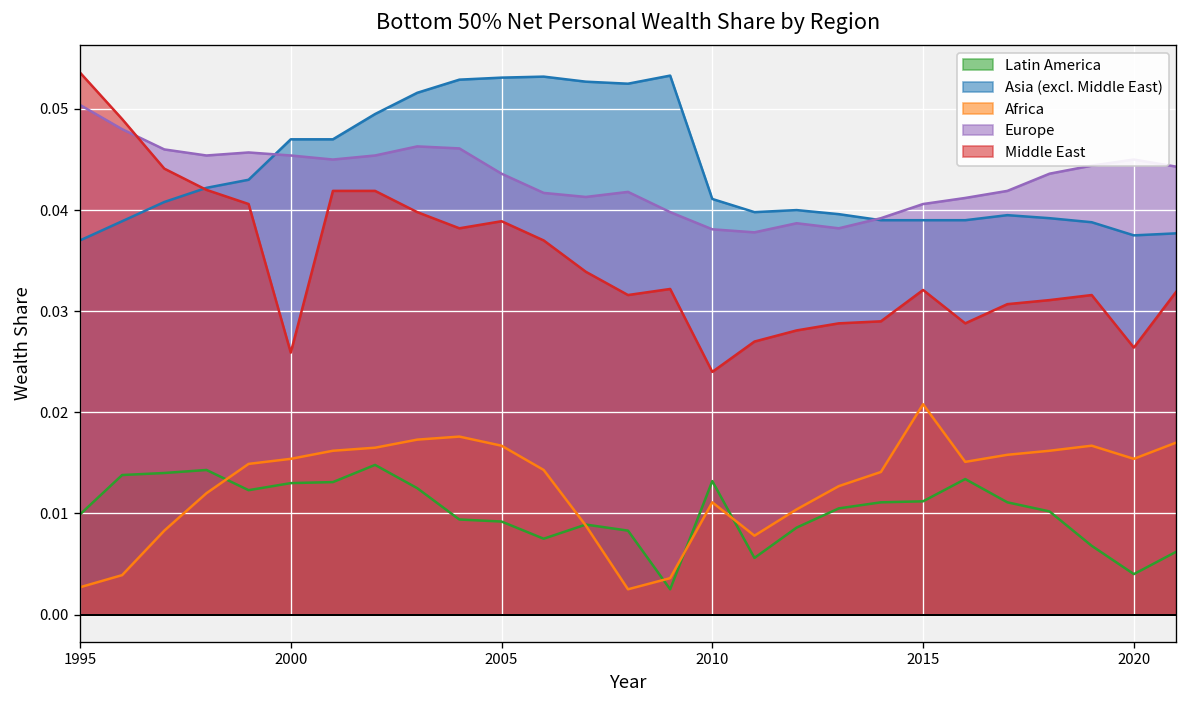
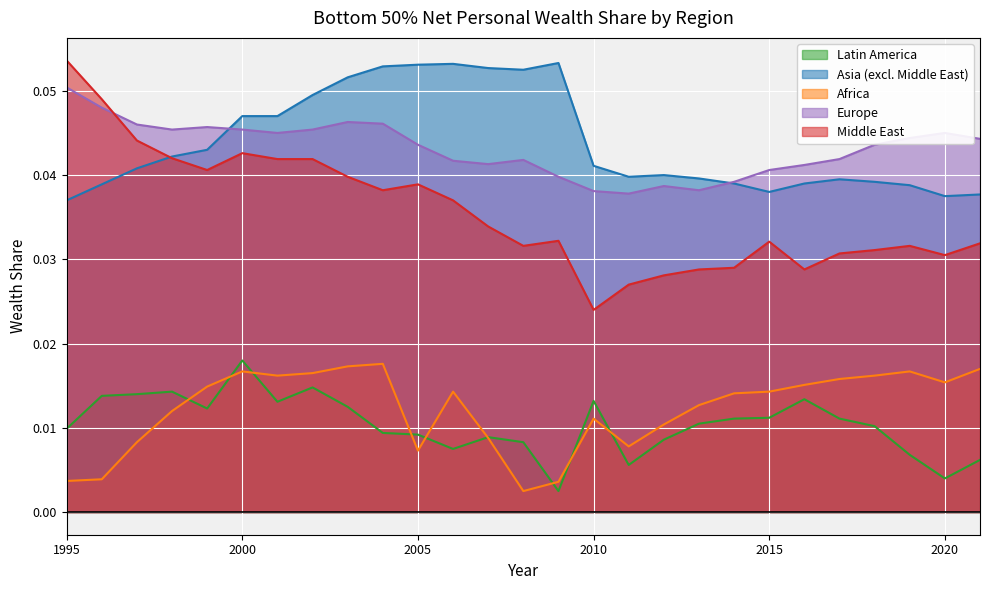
Africa, 1995: 0.003 -> 0.004
Latin America, 2000: 0.013 -> 0.018
Africa, 2000: 0.015 -> 0.017
Middle East, 2000: 0.026 -> 0.043
Africa, 2005: 0.017 -> 0.007
Asia (excl. Middle East), 2015: 0.039 -> 0.038
Africa, 2015: 0.021 -> 0.014
Middle East, 2020: 0.026 -> 0.031
